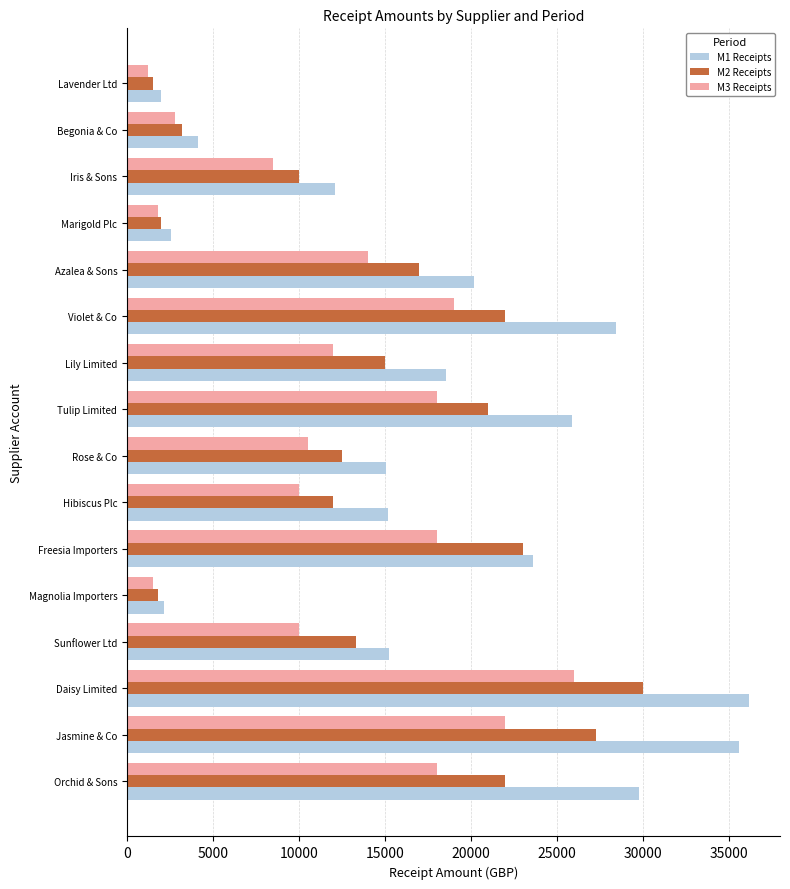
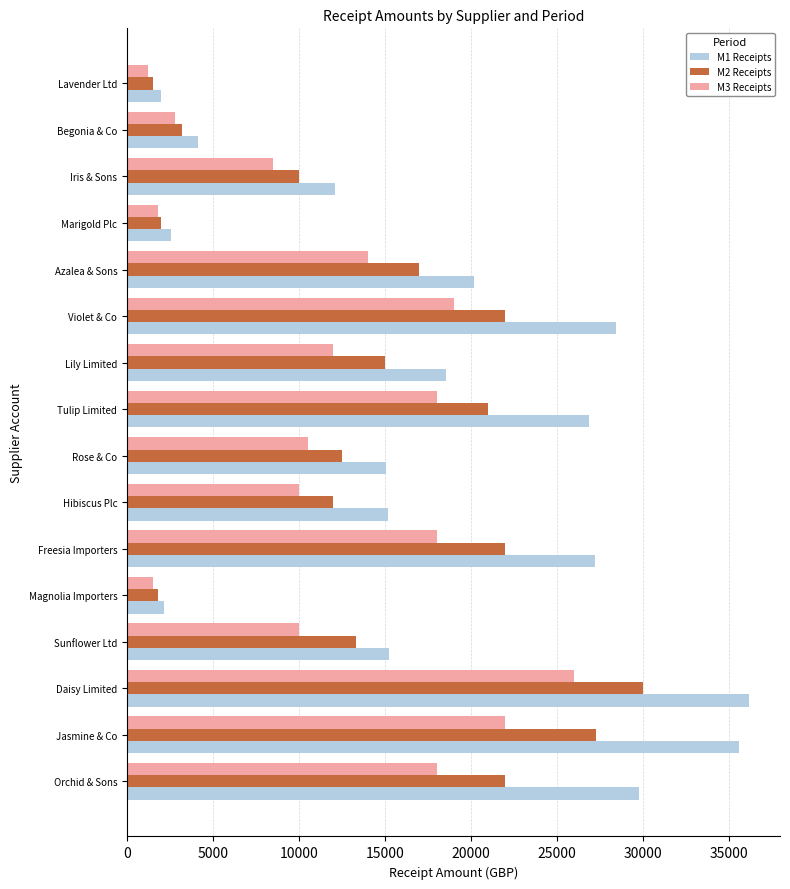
M1 Receipts, Tulip Limited: 25900 -> 26900
M2 Receipts, Freesia Importers: 23000 -> 22000
M1 Receipts, Freesia Importers: 23600 -> 27200
